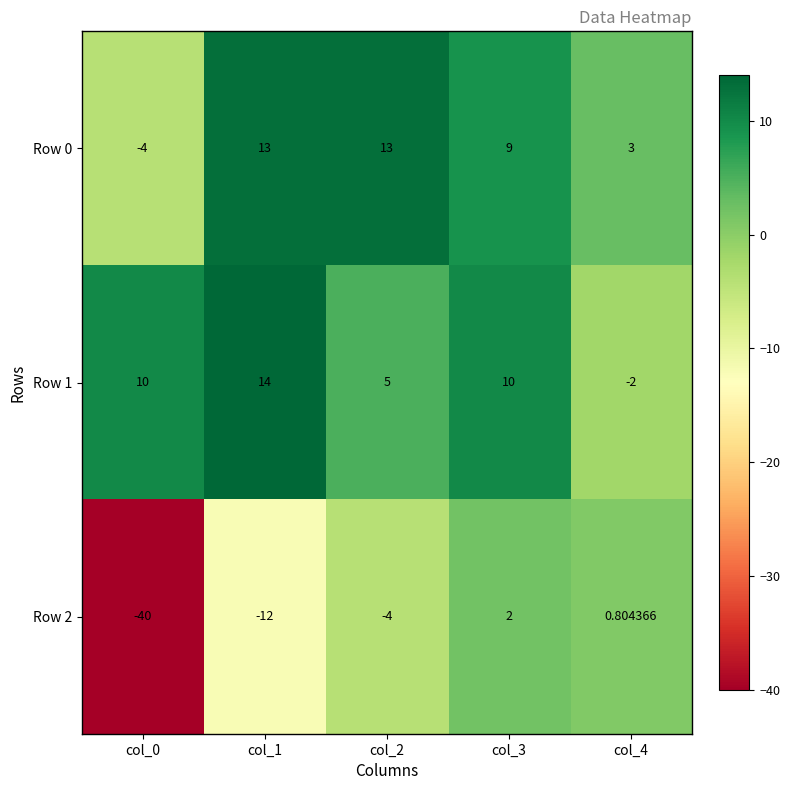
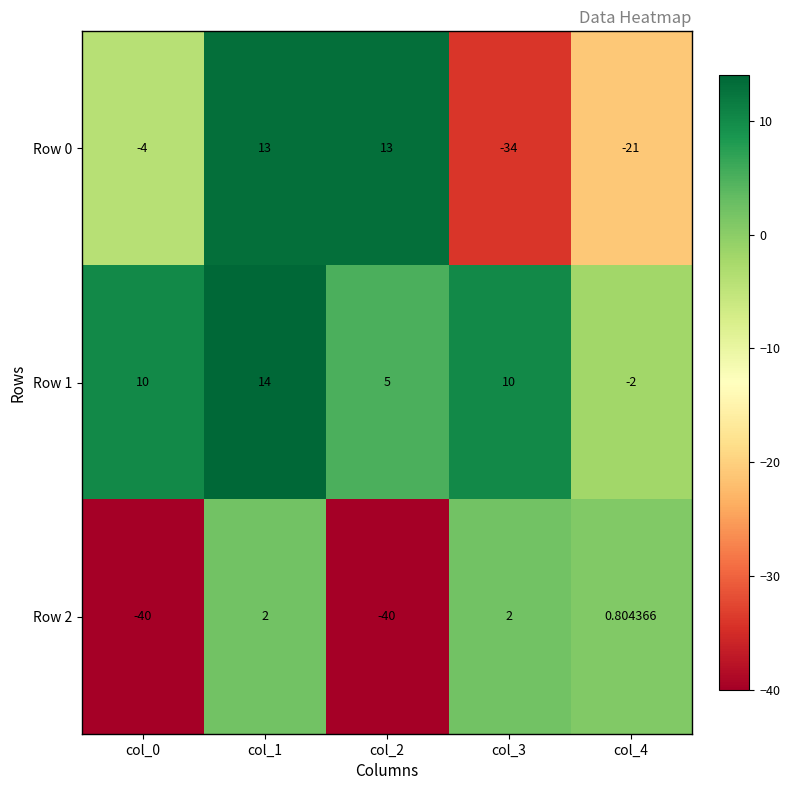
Row 0, col_3: 9 -> -34
Row 0, col_4: 3 -> -21
Row 2, col_1: -12 -> 2
Row 2, col_2: -4 -> -40
